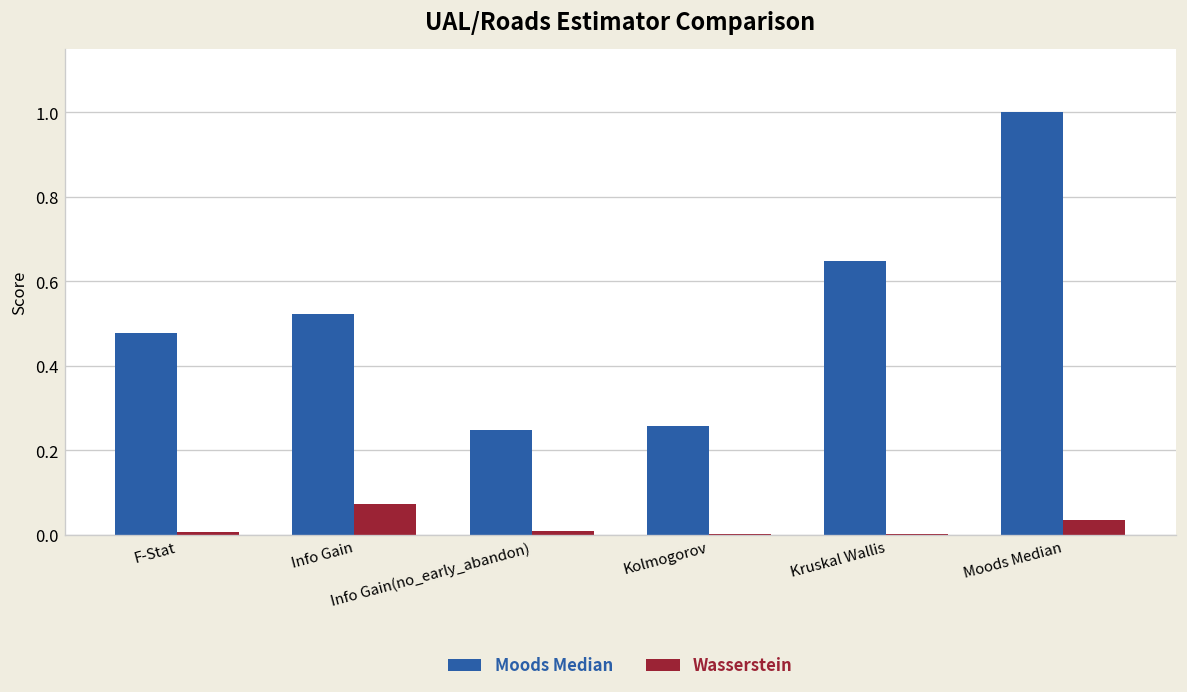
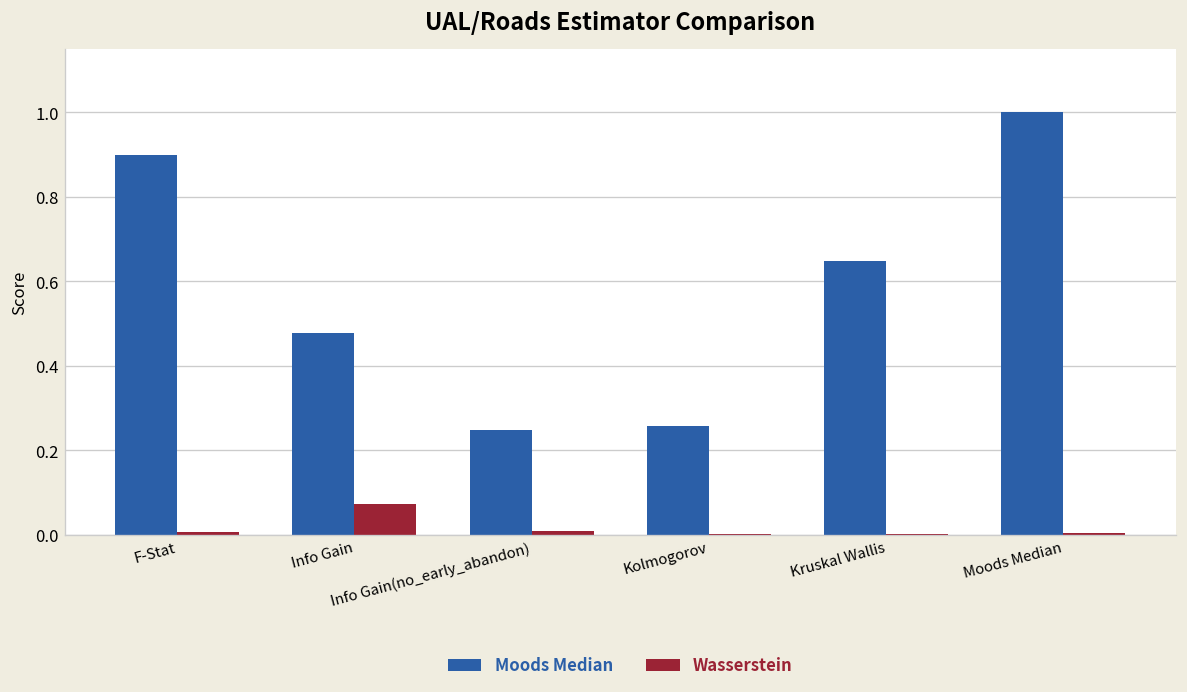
Moods Median, F-Stat: 0.48 -> 0.90
Moods Median, Info Gain: 0.52 -> 0.48
Wasserstein, Moods Median: 0.03 -> 0.00
